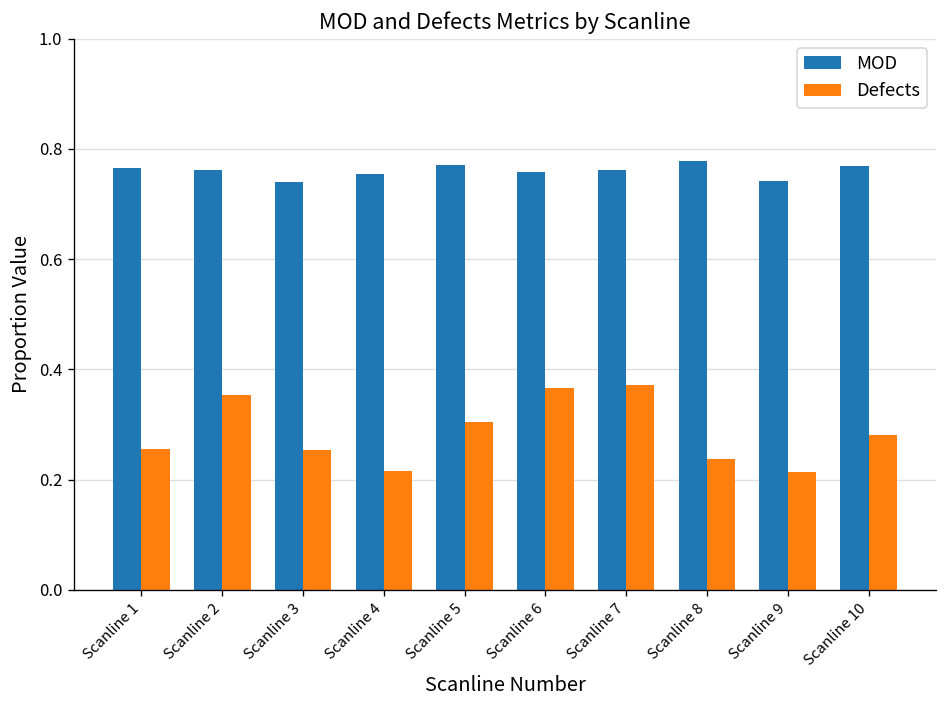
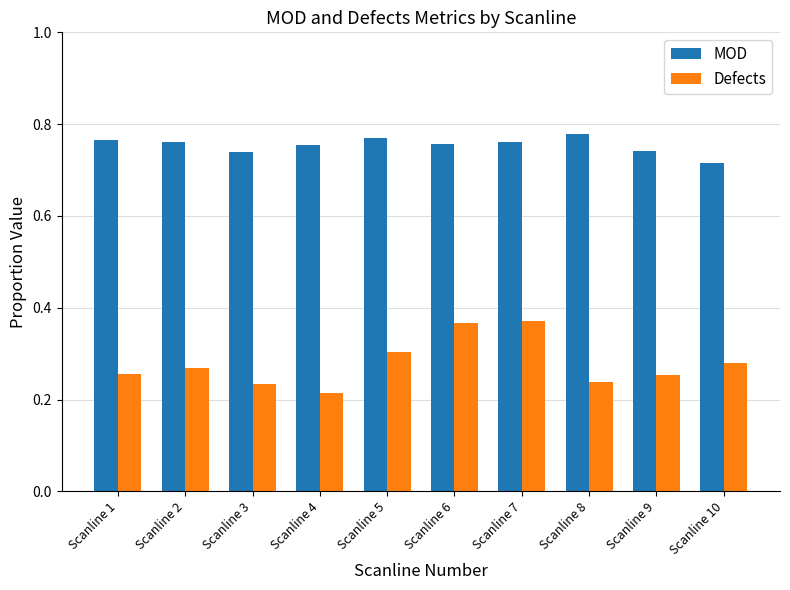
Defects, Scanline 2: 0.35 -> 0.27
Defects, Scanline 3: 0.25 -> 0.23
Defects, Scanline 9: 0.21 -> 0.25
MOD, Scanline 10: 0.77 -> 0.71
